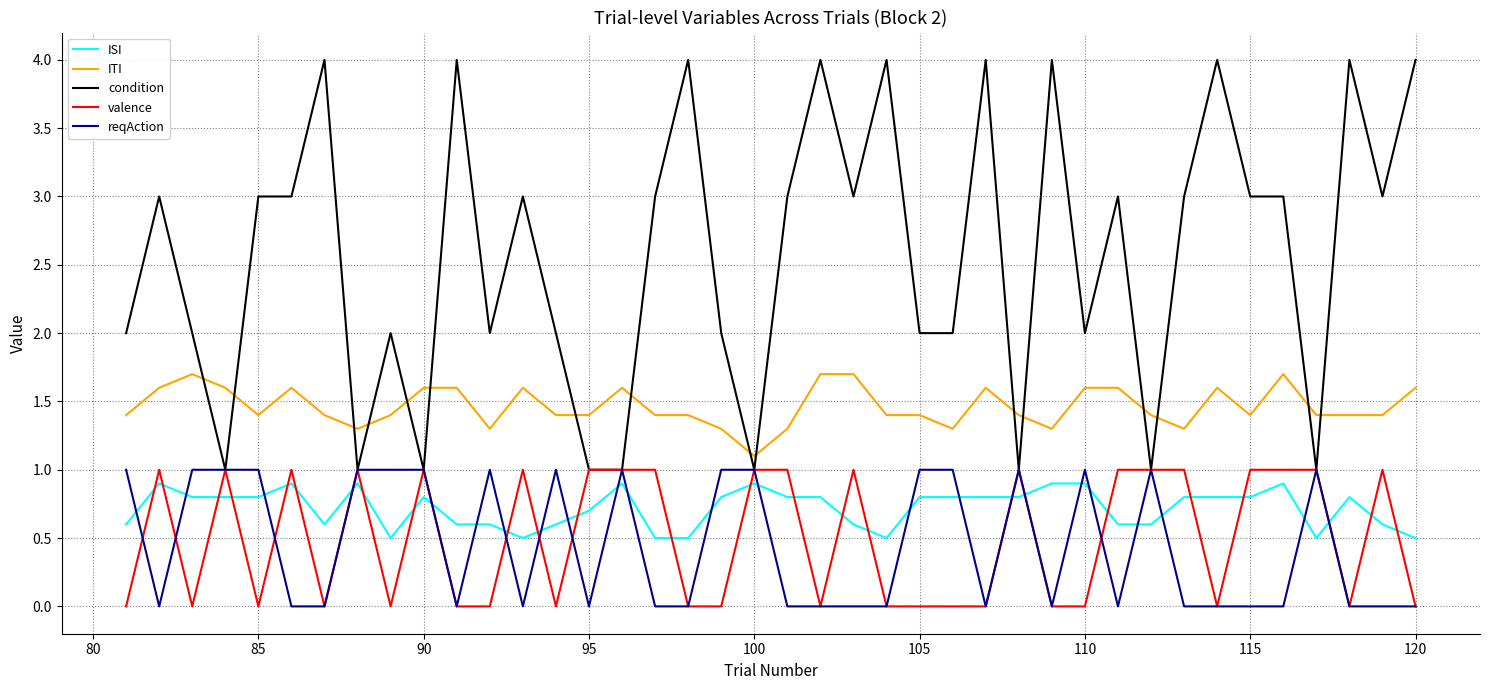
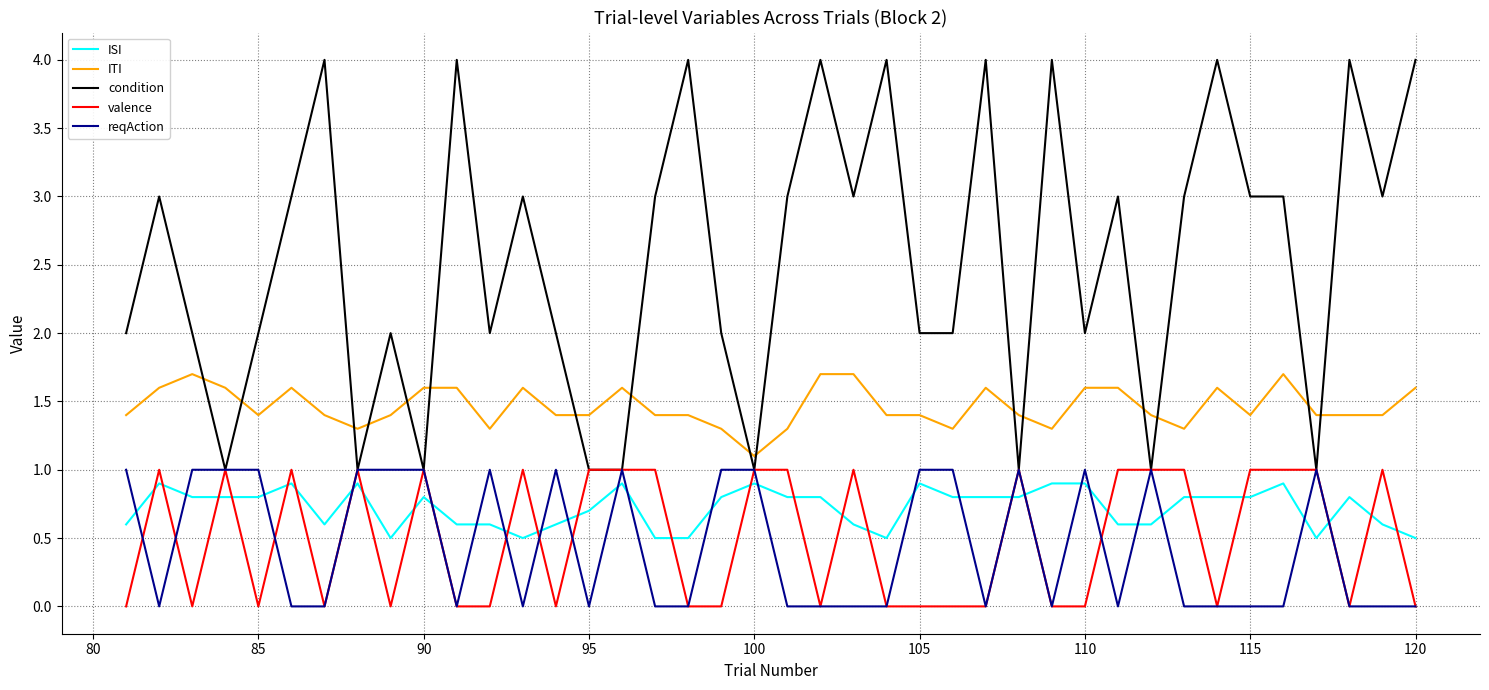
condition, 85: 3 -> 2
ISI, 105: 0.8 -> 0.9
